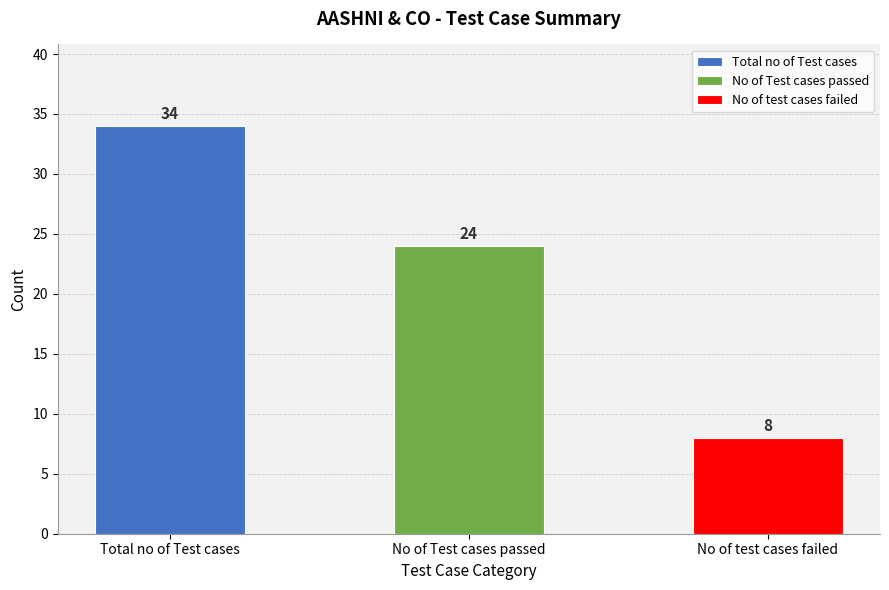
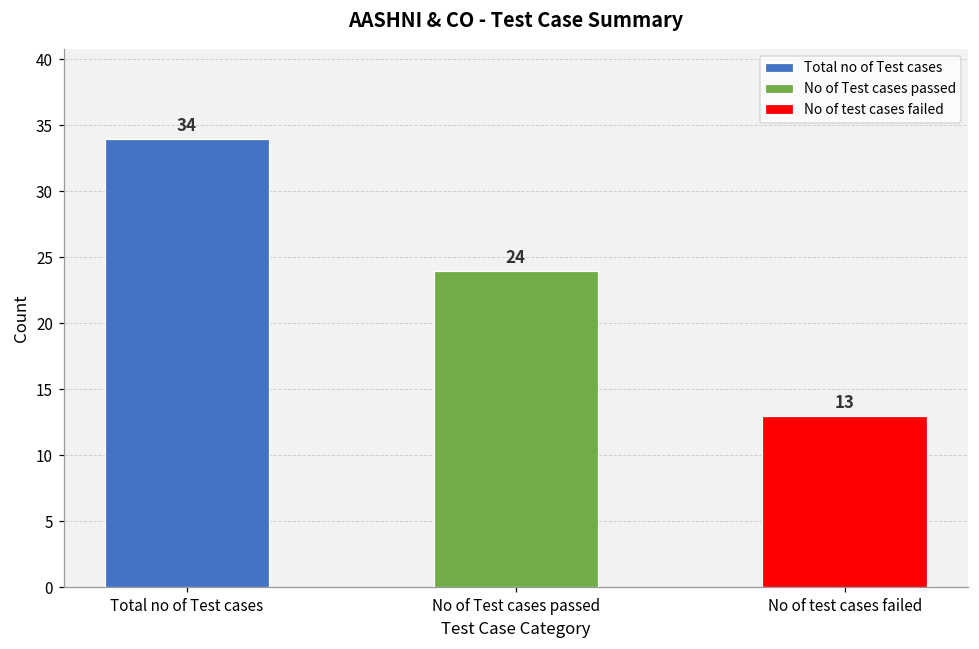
No of test cases failed: 8 -> 13
